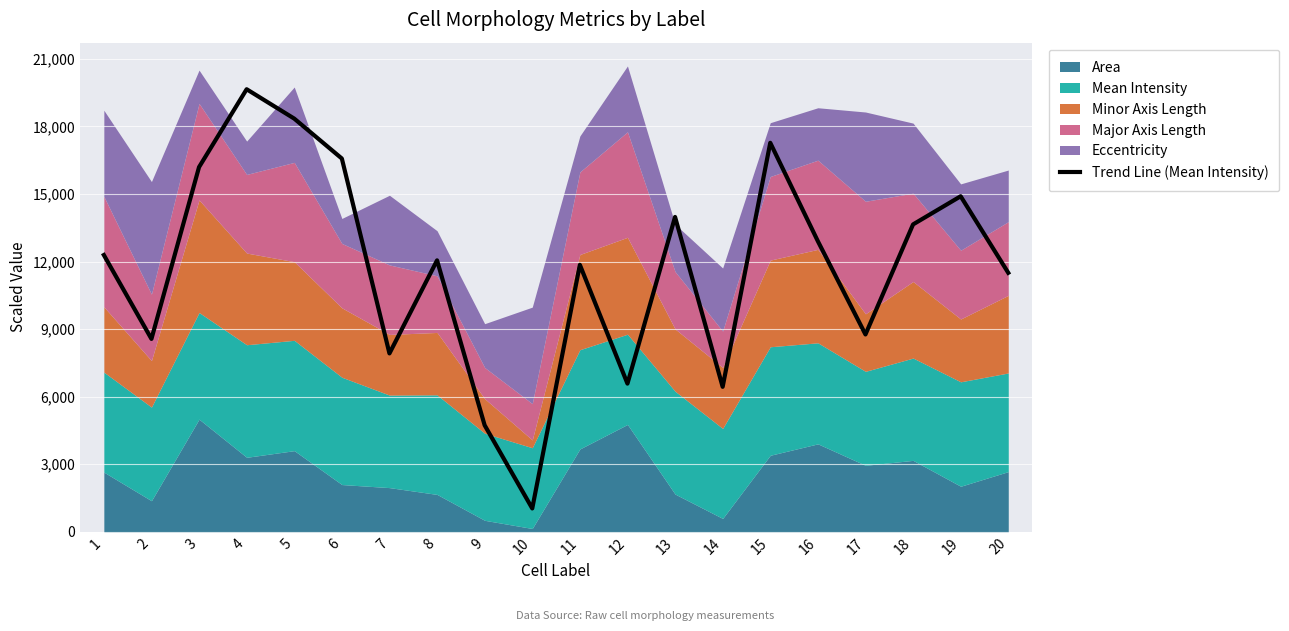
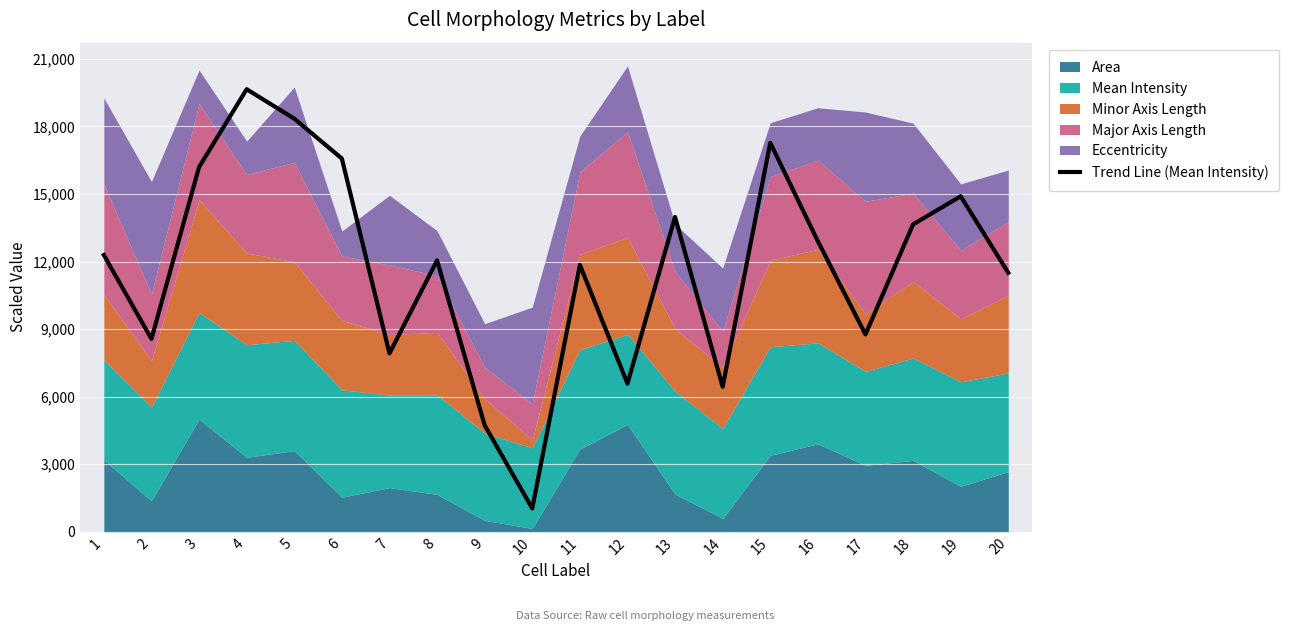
Area, 1: 2,600 -> 3,200
Area, 6: 2,100 -> 1,500
